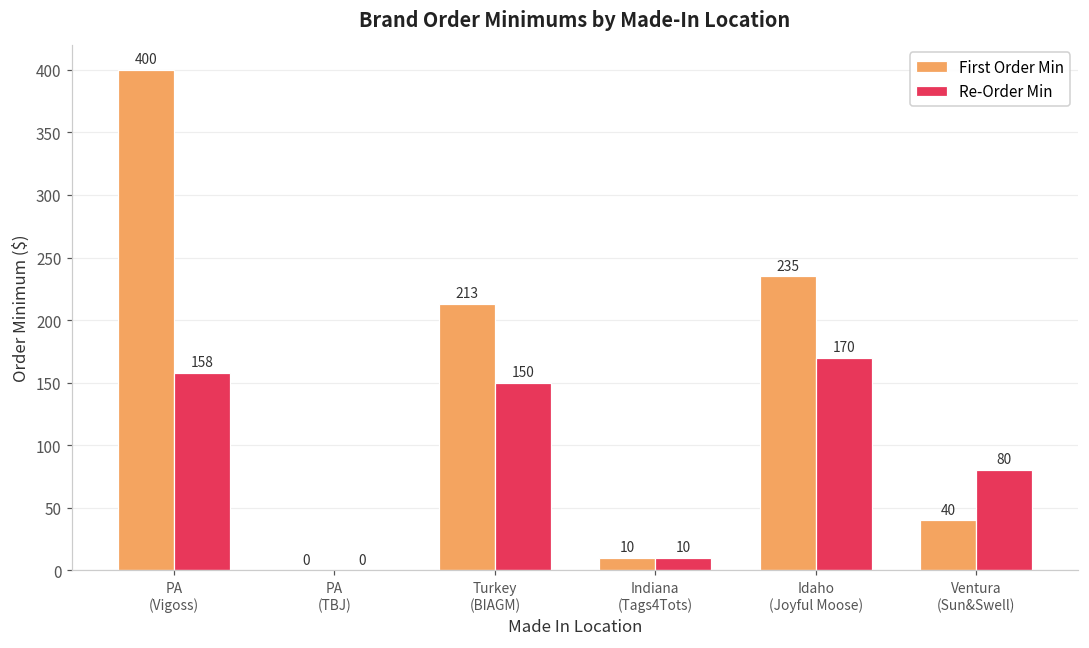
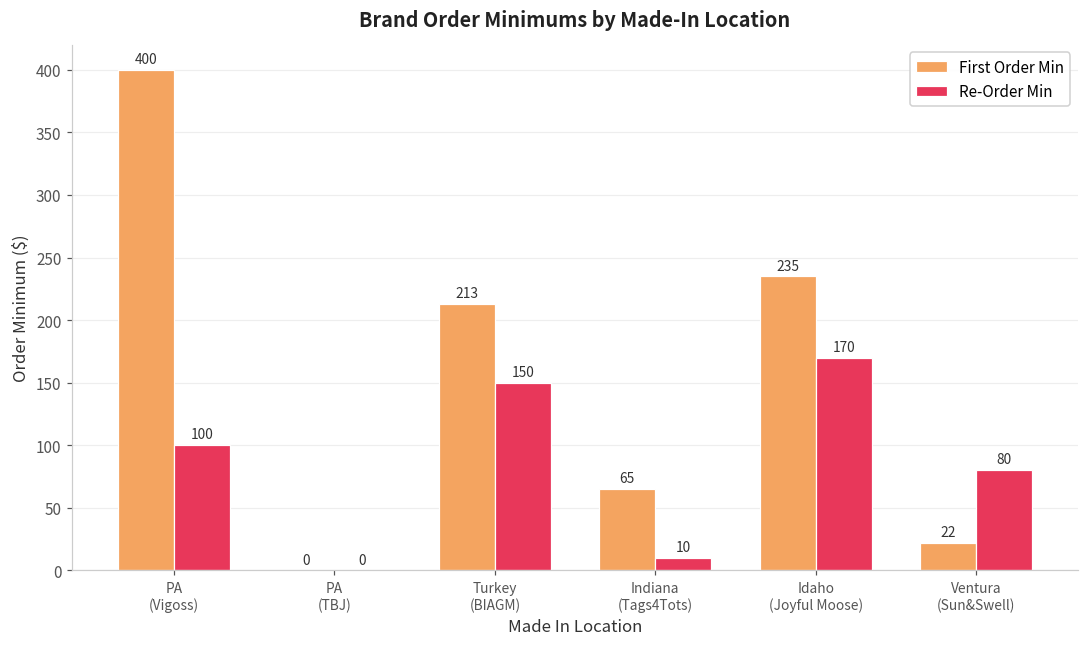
Re-Order Min, PA (Vigoss): 158 -> 100
First Order Min, Indiana (Tags4Tots): 10 -> 65
First Order Min, Ventura (Sun&Swell): 40 -> 22
